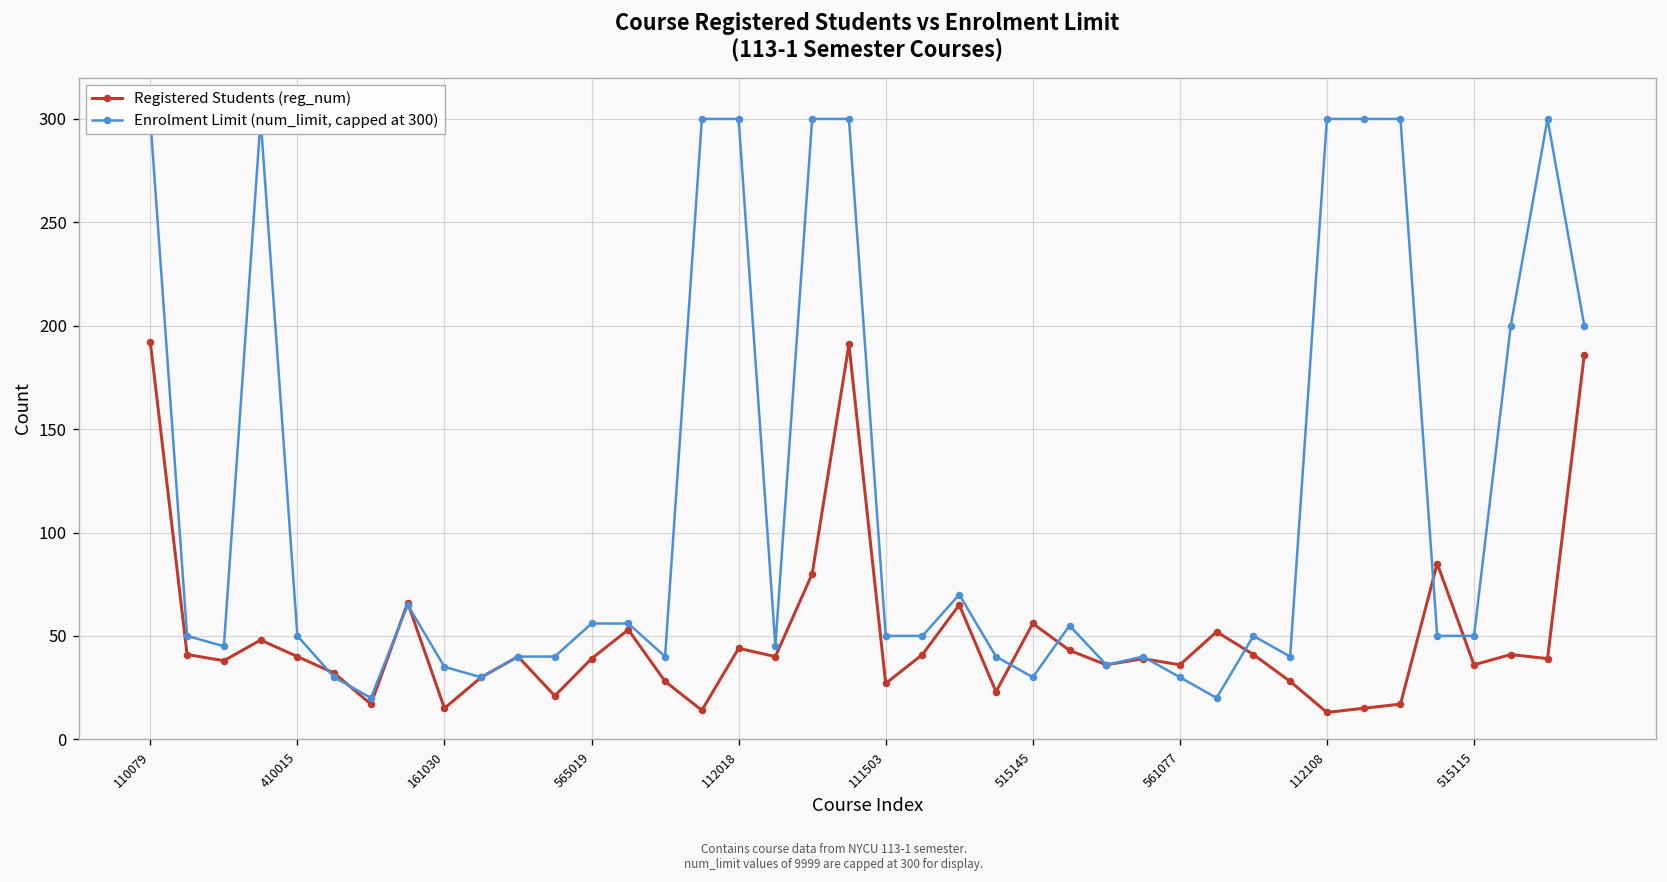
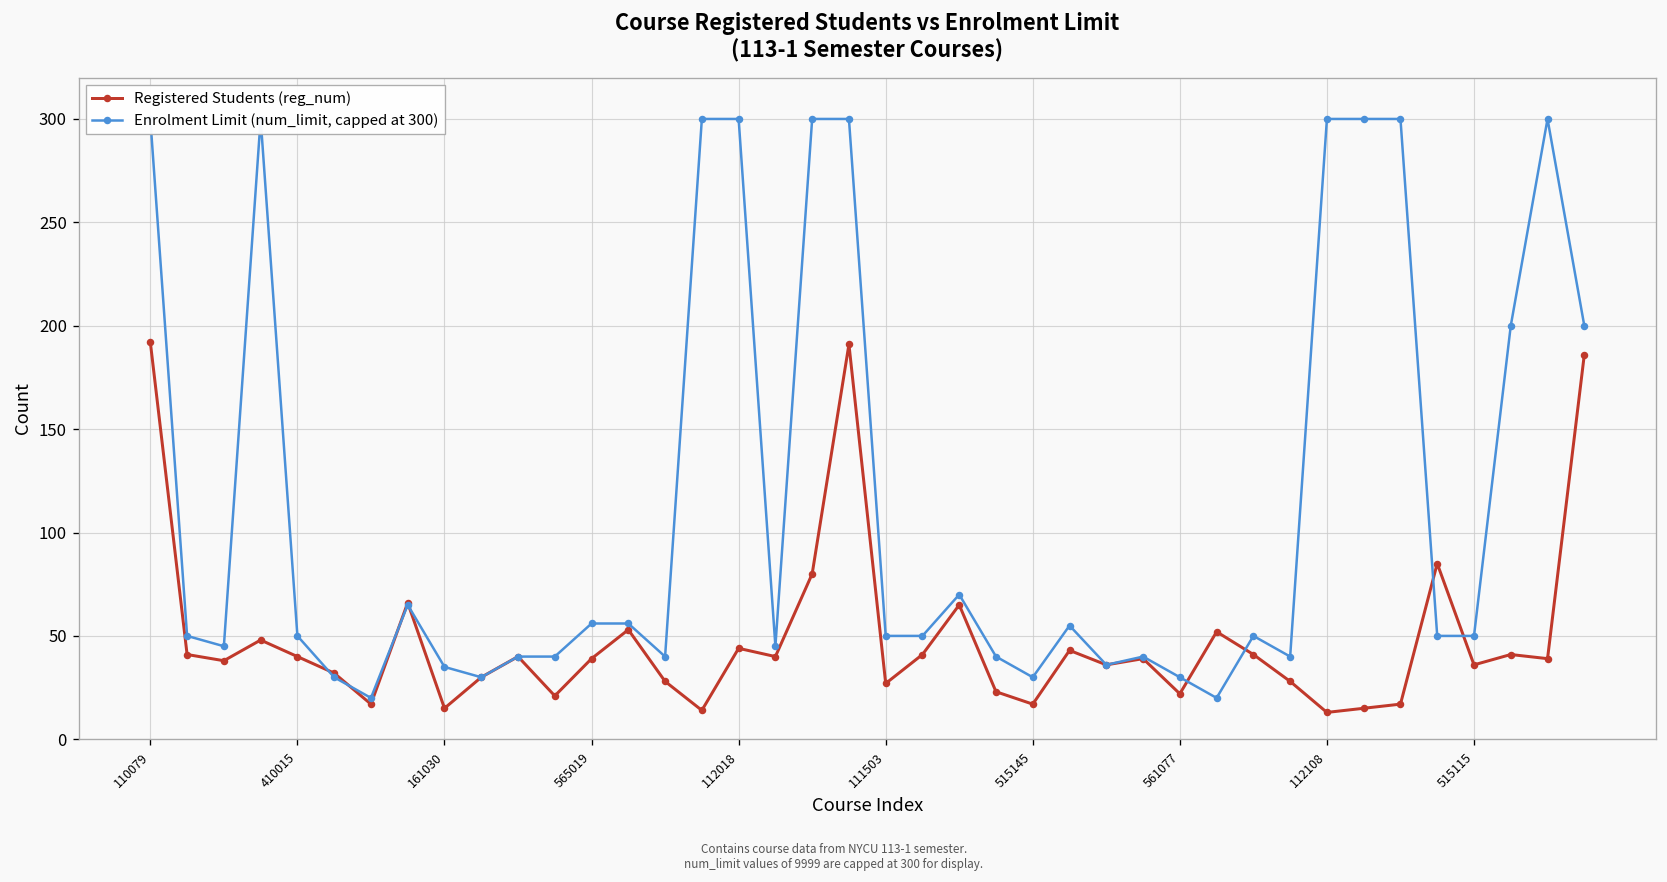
Registered Students (reg_num), 515145: 56 -> 17
Registered Students (reg_num), 561077: 36 -> 22
